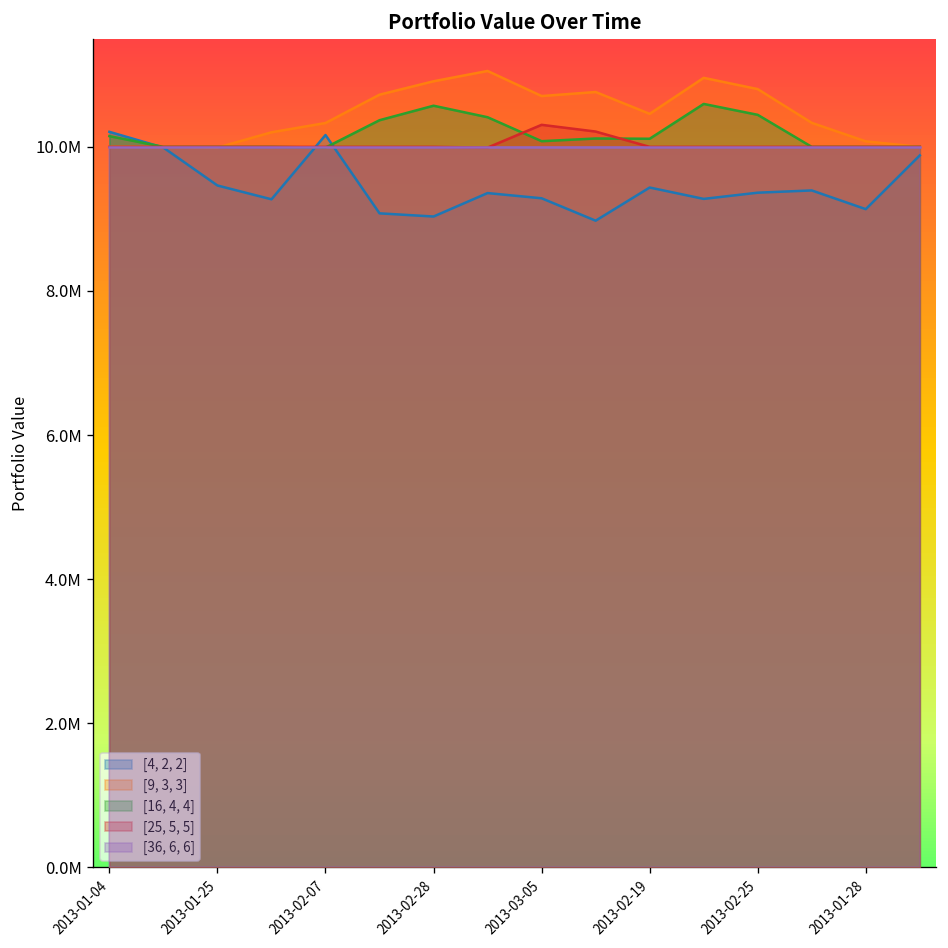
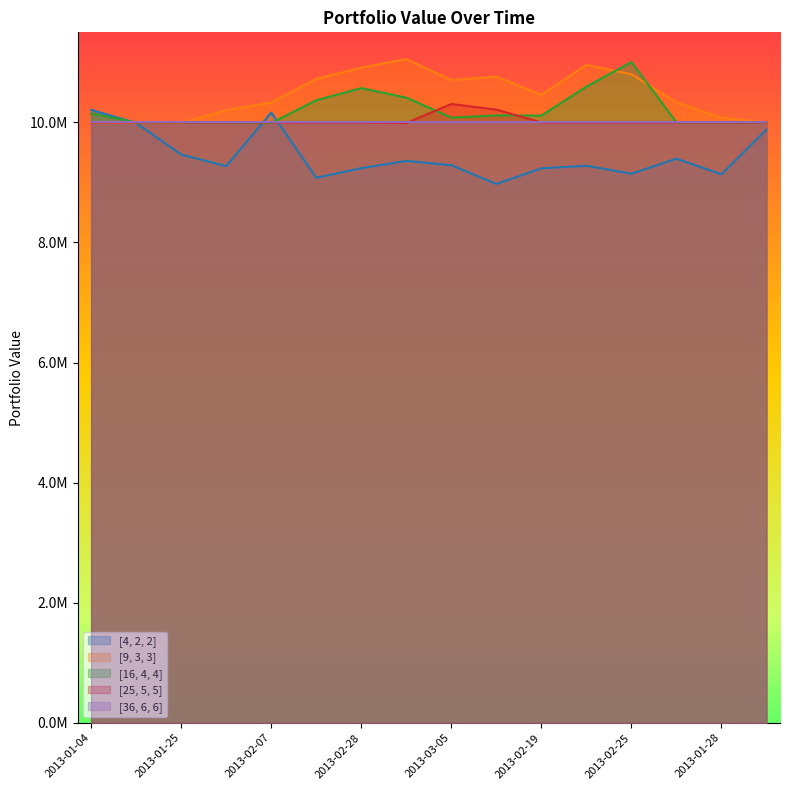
[4, 2, 2], 2013-02-28: 9000000 -> 9200000
[4, 2, 2], 2013-02-19: 9400000 -> 9200000
[4, 2, 2], 2013-02-25: 9400000 -> 9100000
[16, 4, 4], 2013-02-25: 10400000 -> 11000000
